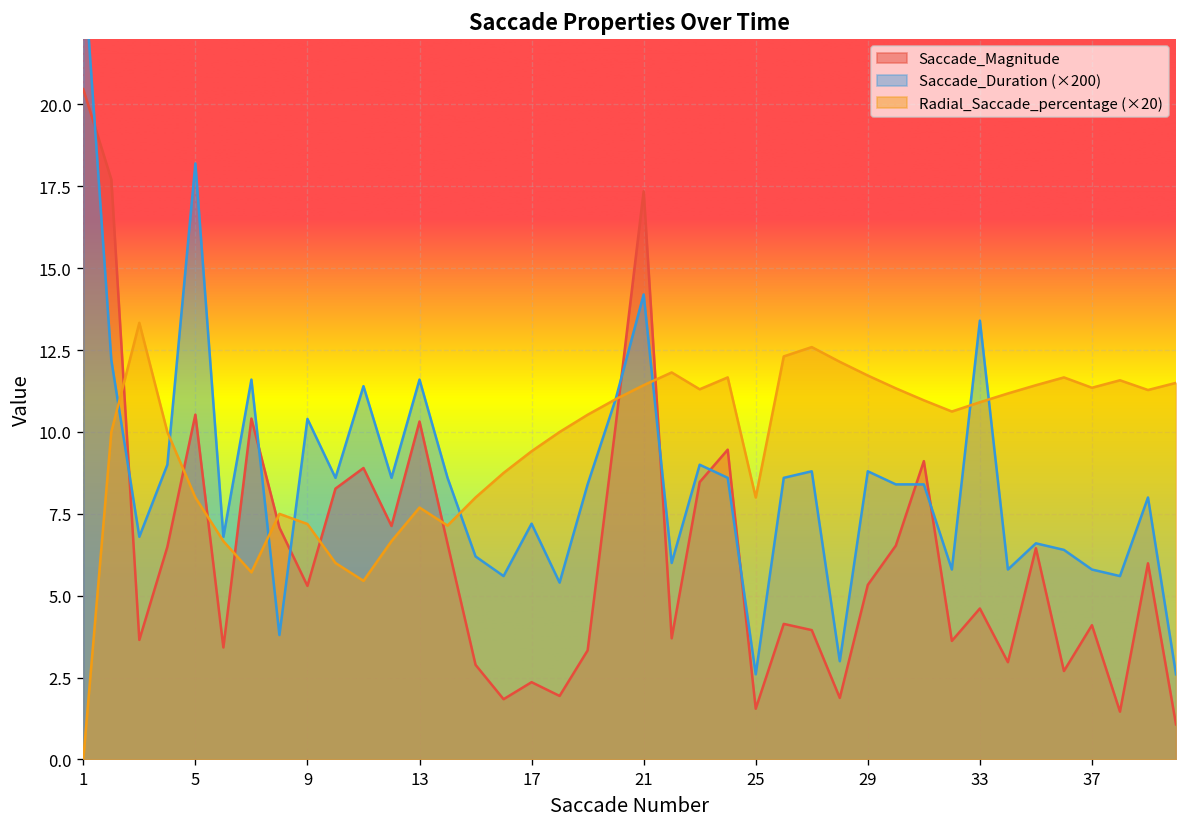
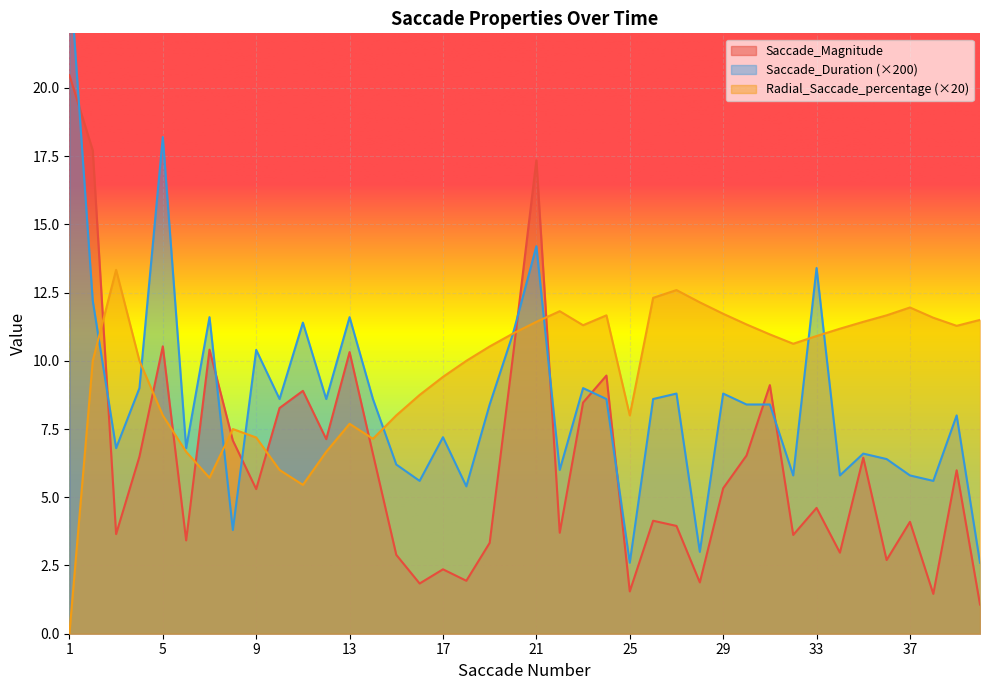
Radial_Saccade_percentage (×20), 37: 11.4 -> 12.0
